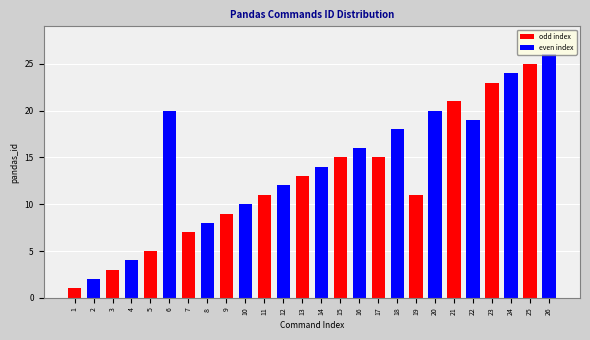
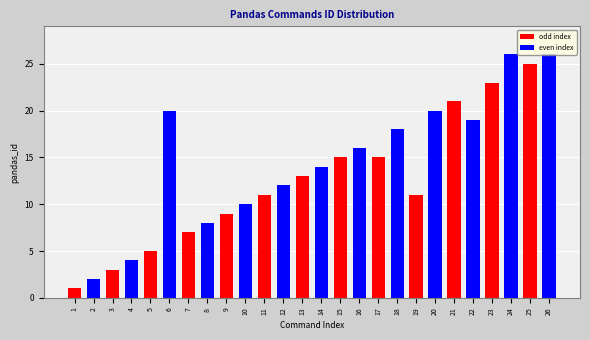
24: 24 -> 26
